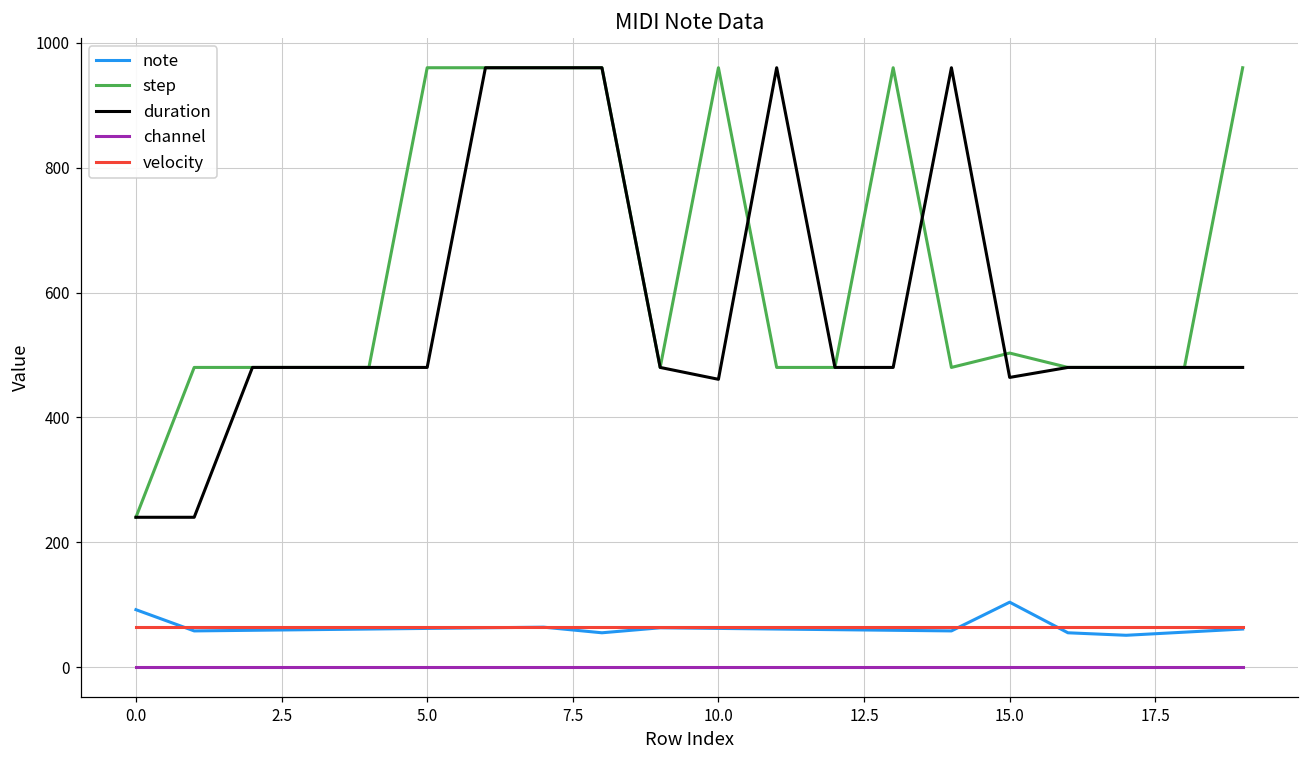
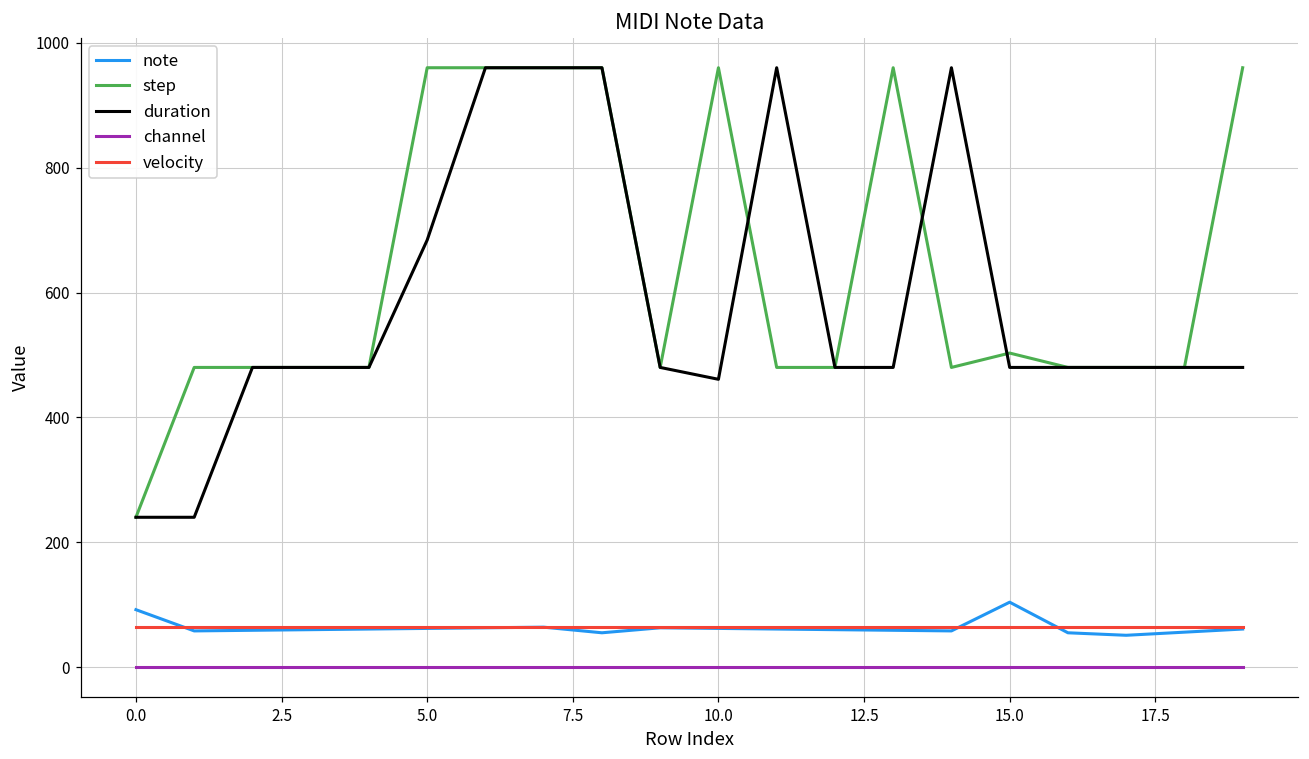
duration, 5.0: 480 -> 680
duration, 15.0: 460 -> 480
